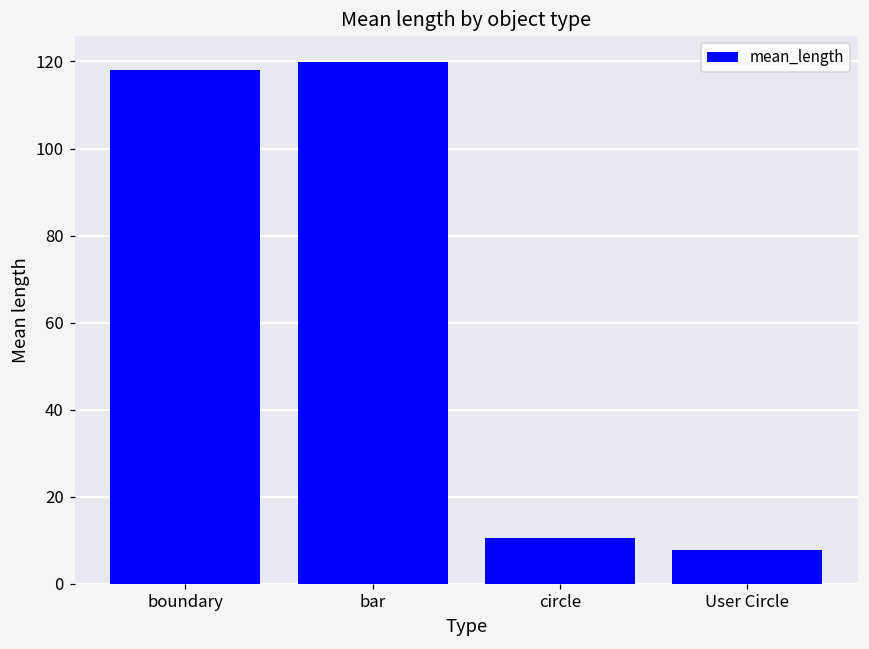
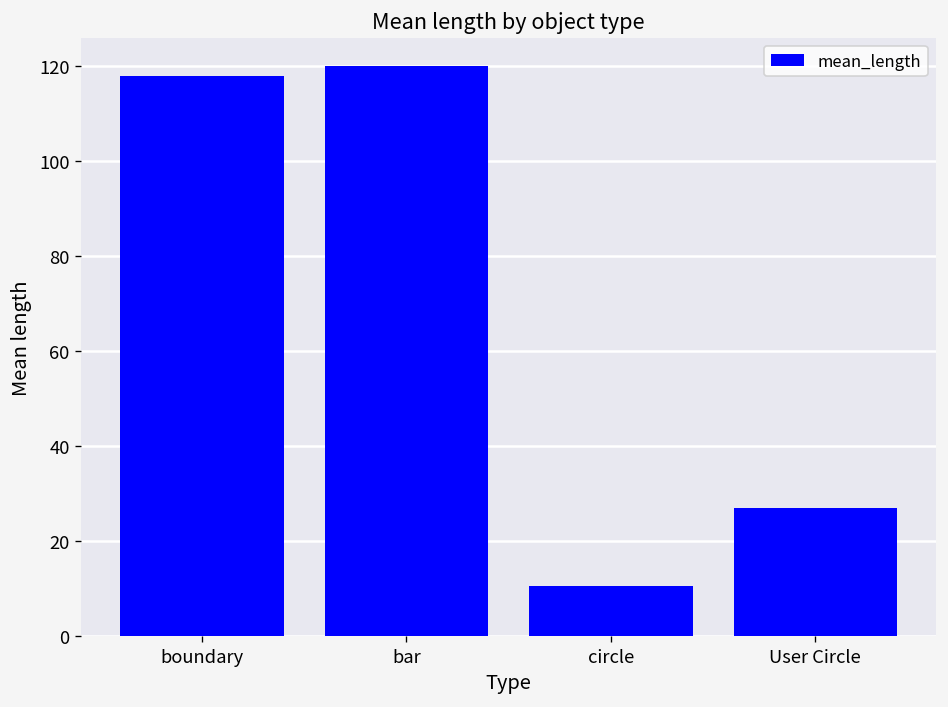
User Circle: 8 -> 27
